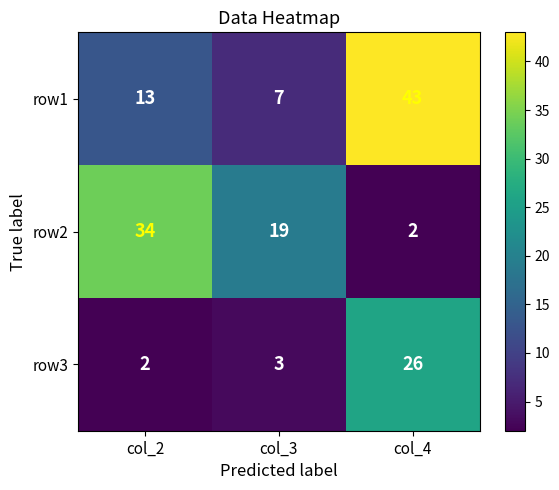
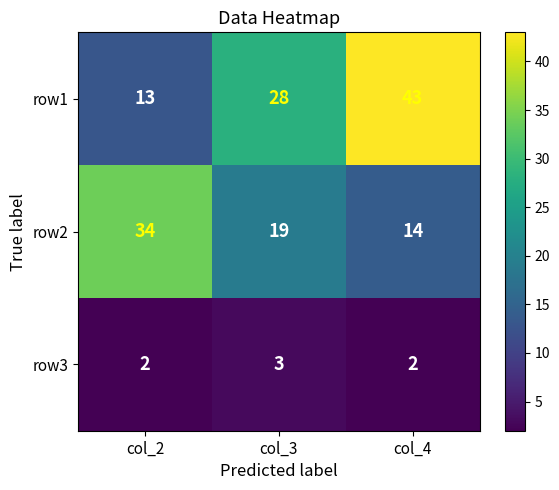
row1, col_3: 7 -> 28
row2, col_4: 2 -> 14
row3, col_4: 26 -> 2
